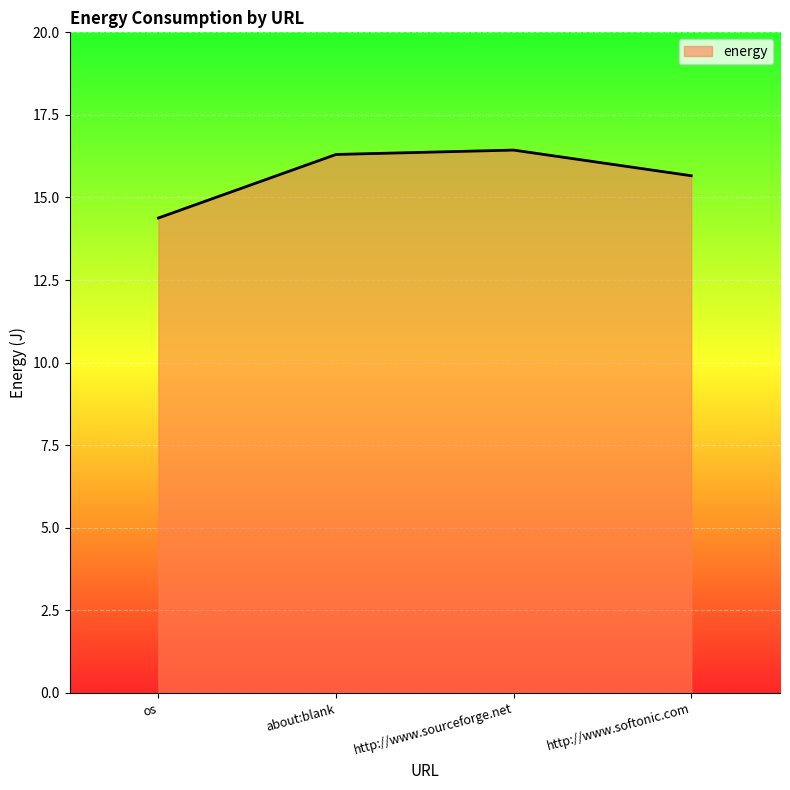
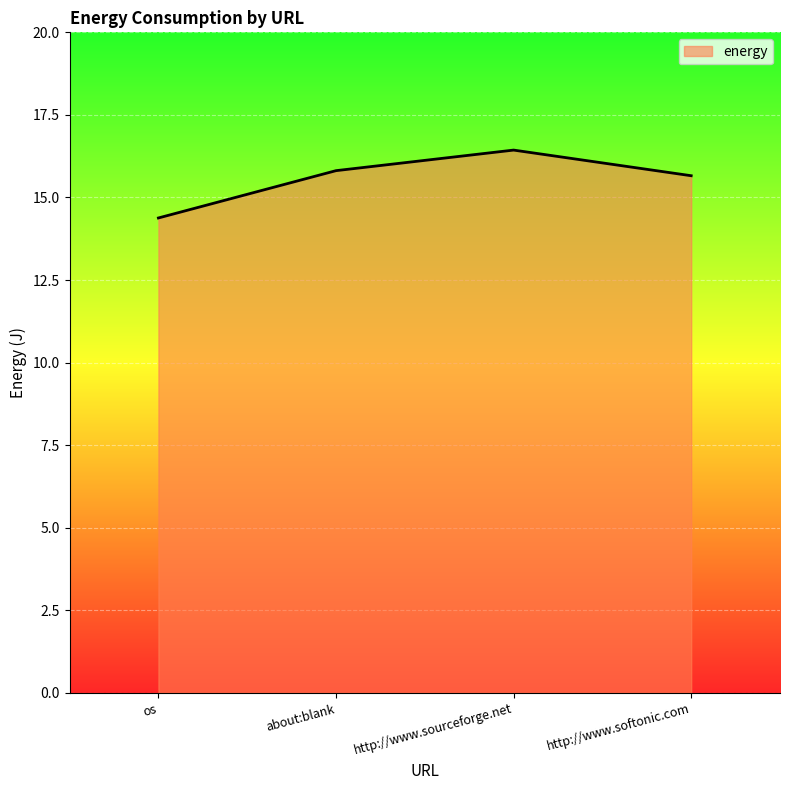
about:blank: 16.3 -> 15.8
